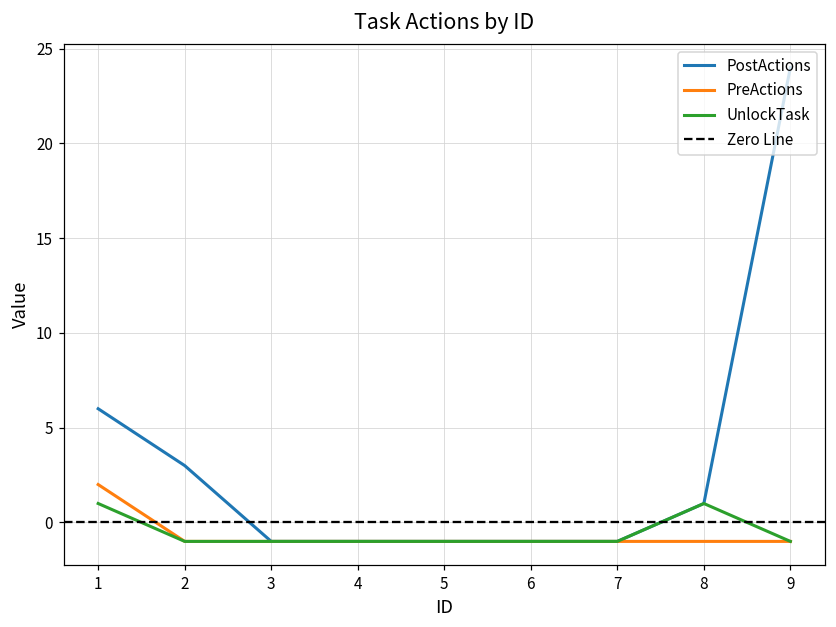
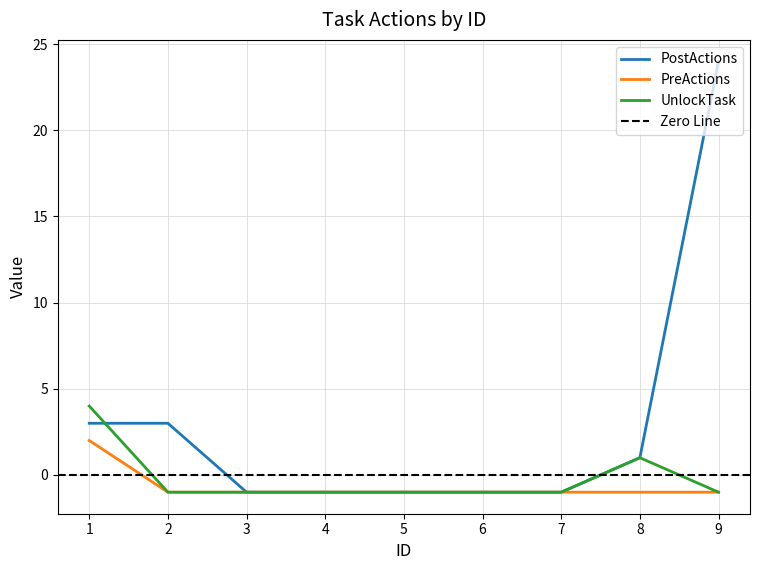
PostActions, 1: 6 -> 3
UnlockTask, 1: 1 -> 4
